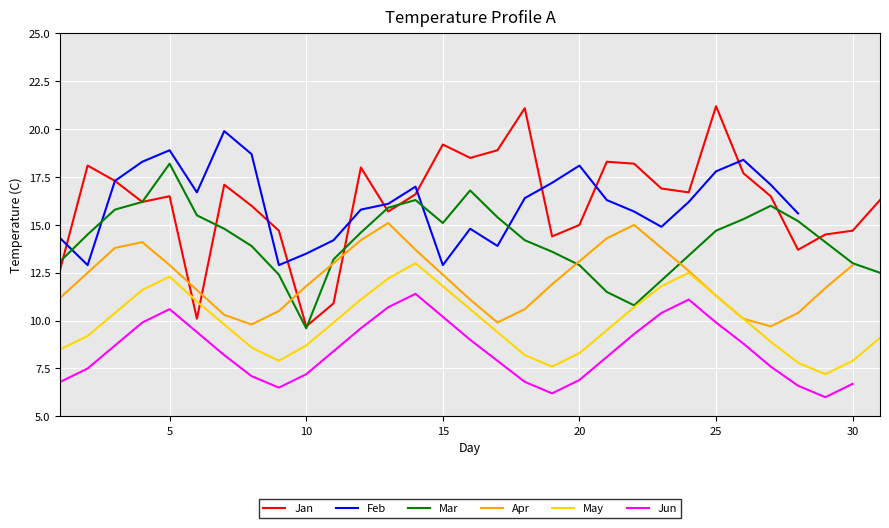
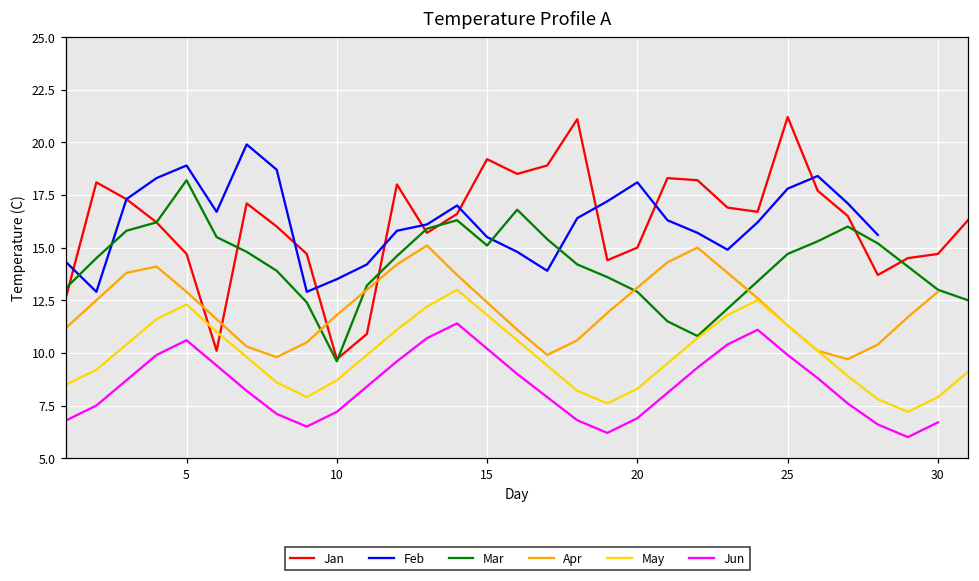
Jan, 5: 16.5 -> 14.7
Feb, 15: 12.9 -> 15.5
